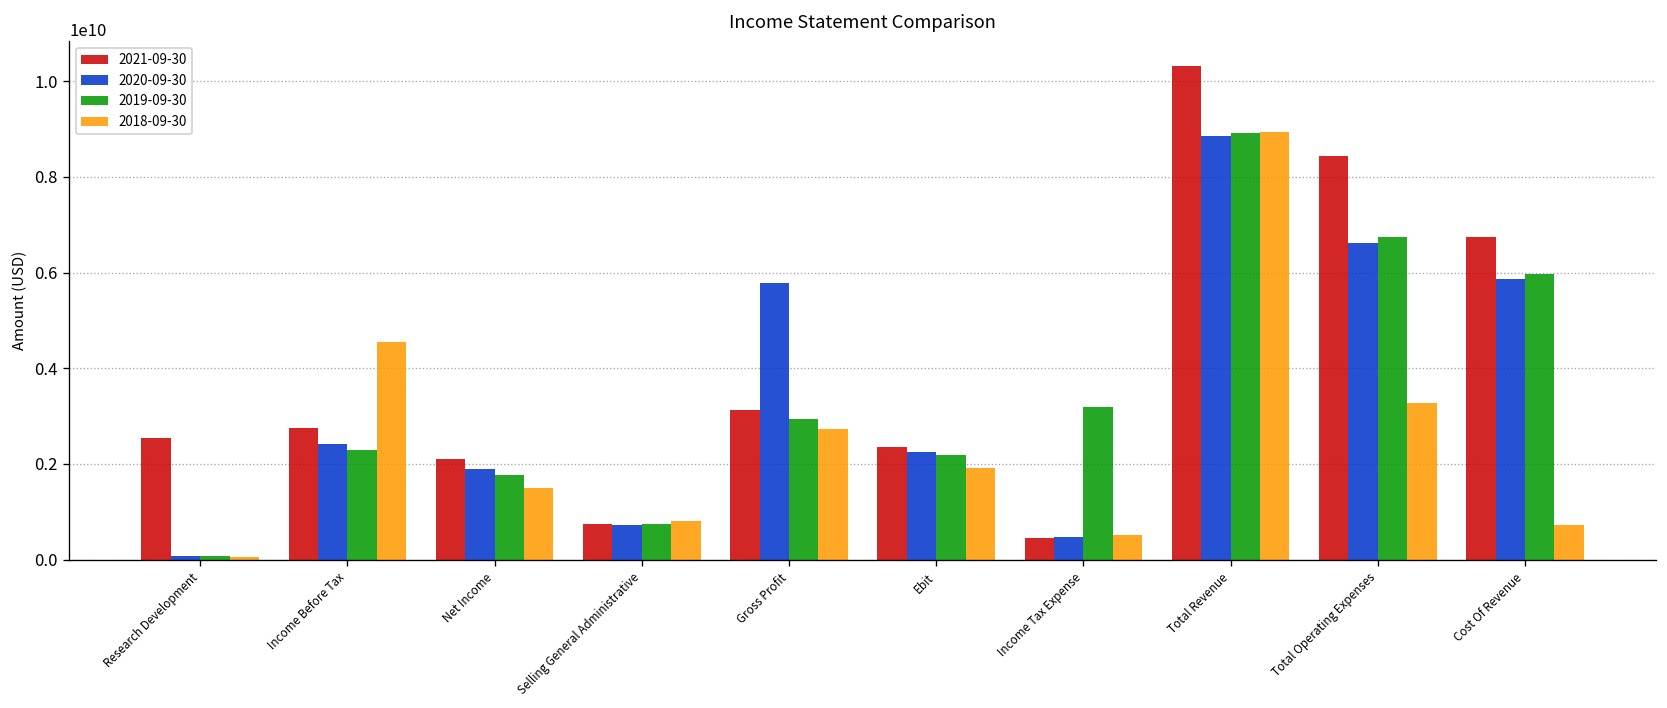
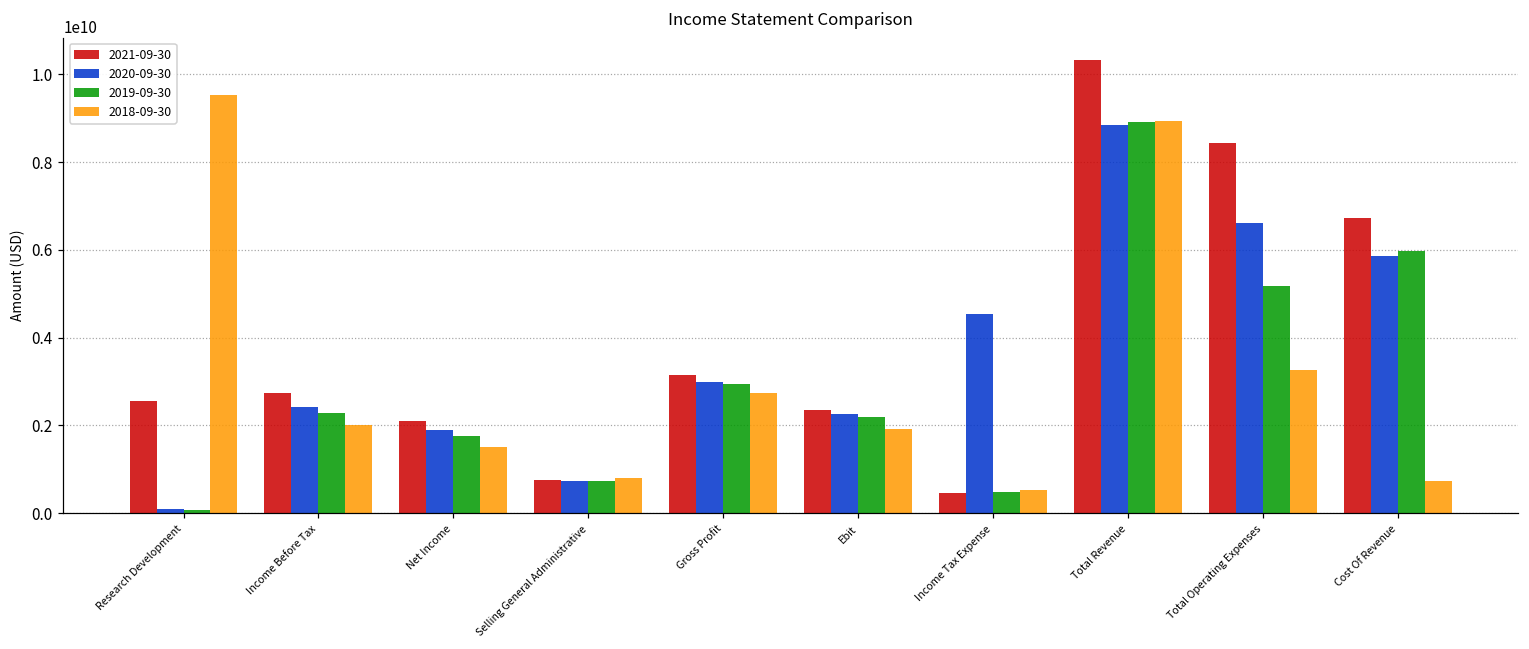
2018-09-30, Research Development: 100000000 -> 9500000000
2018-09-30, Income Before Tax: 4600000000 -> 2000000000
2020-09-30, Gross Profit: 5800000000 -> 3000000000
2020-09-30, Income Tax Expense: 500000000 -> 4500000000
2019-09-30, Income Tax Expense: 3200000000 -> 500000000
2019-09-30, Total Operating Expenses: 6700000000 -> 5200000000
